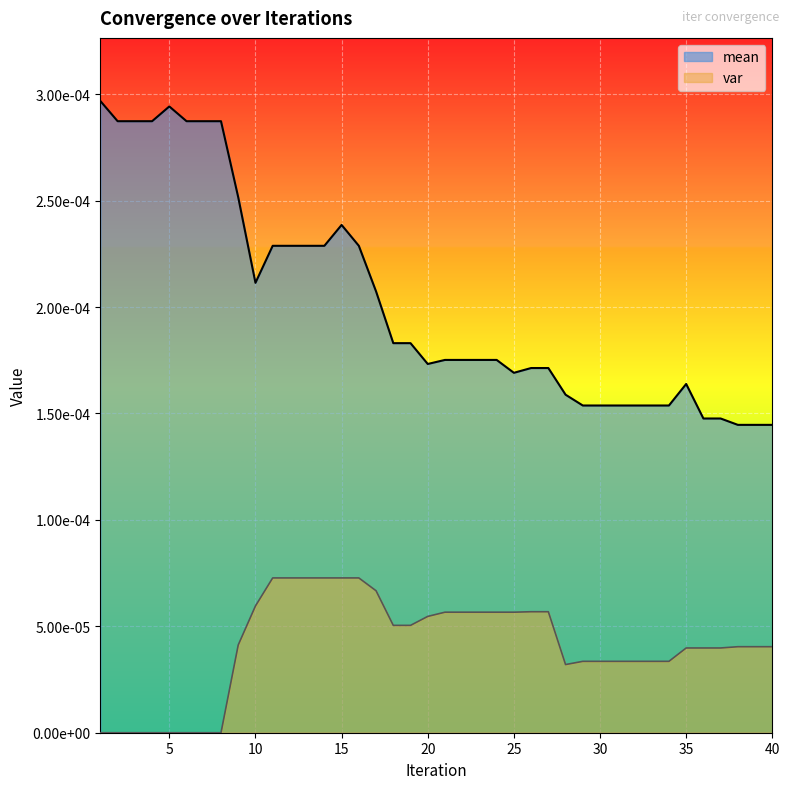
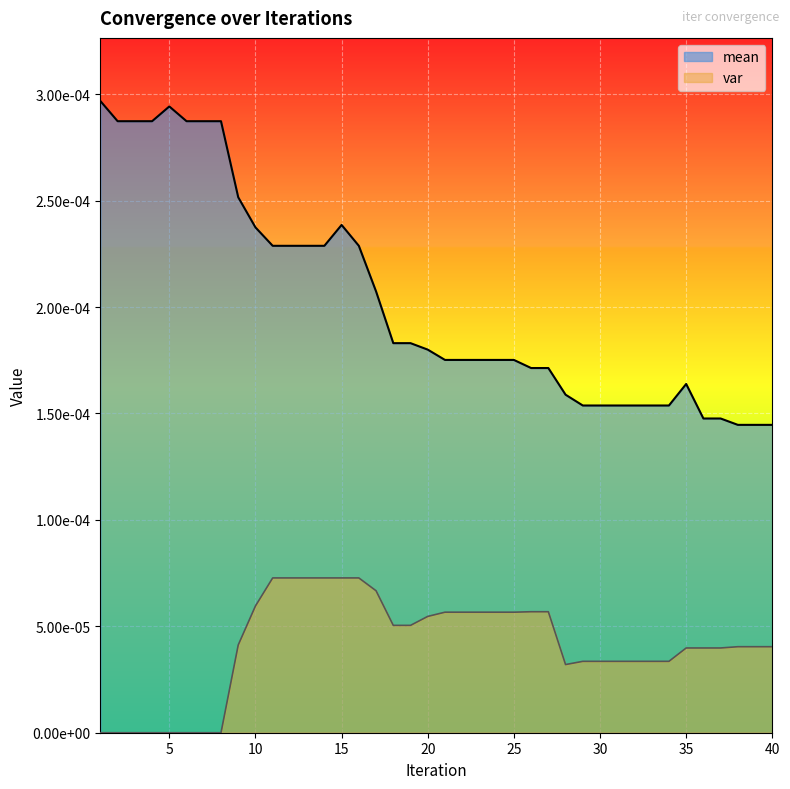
mean, 10: 0.000211 -> 0.000237
mean, 20: 0.000173 -> 0.000180
mean, 25: 0.000169 -> 0.000175
